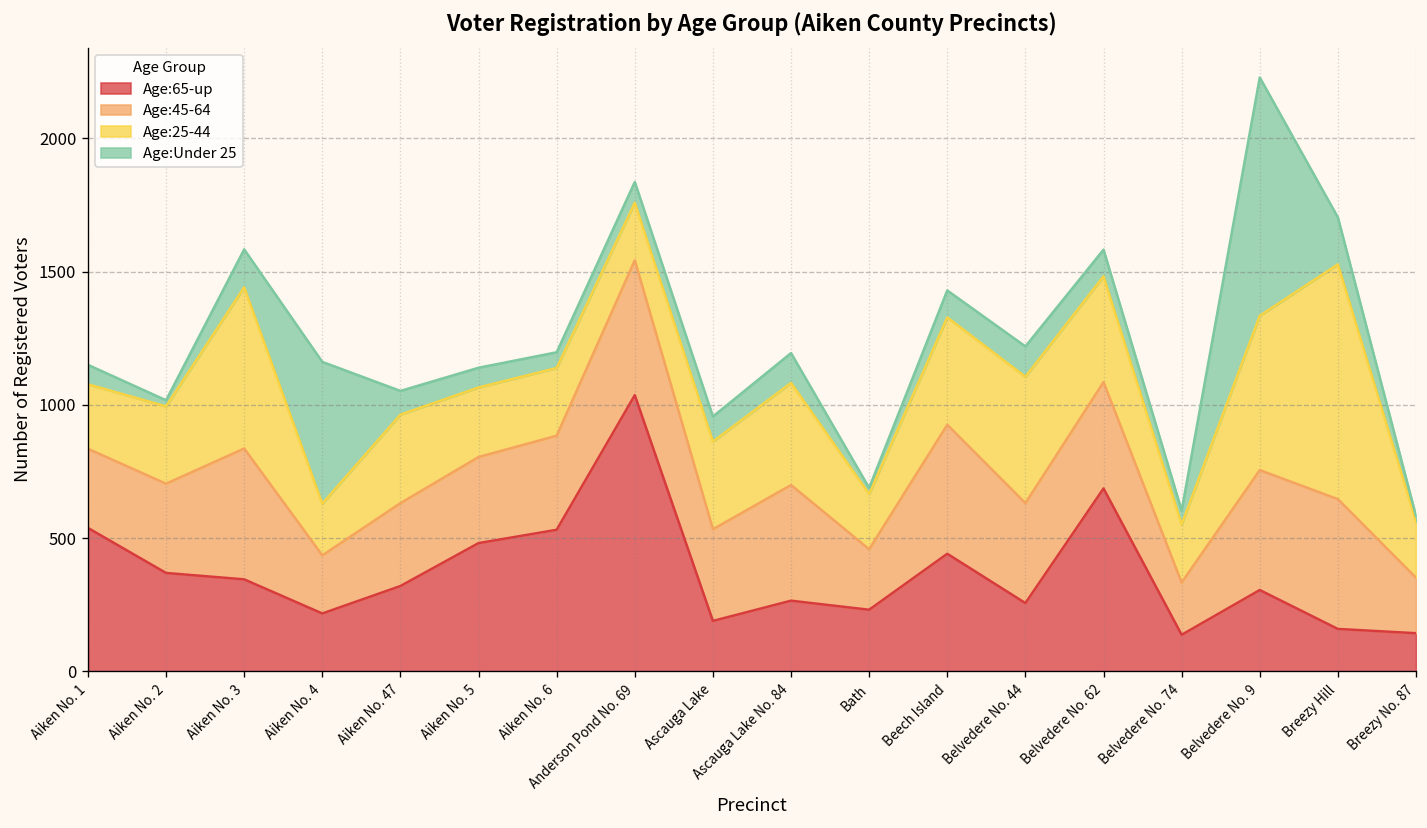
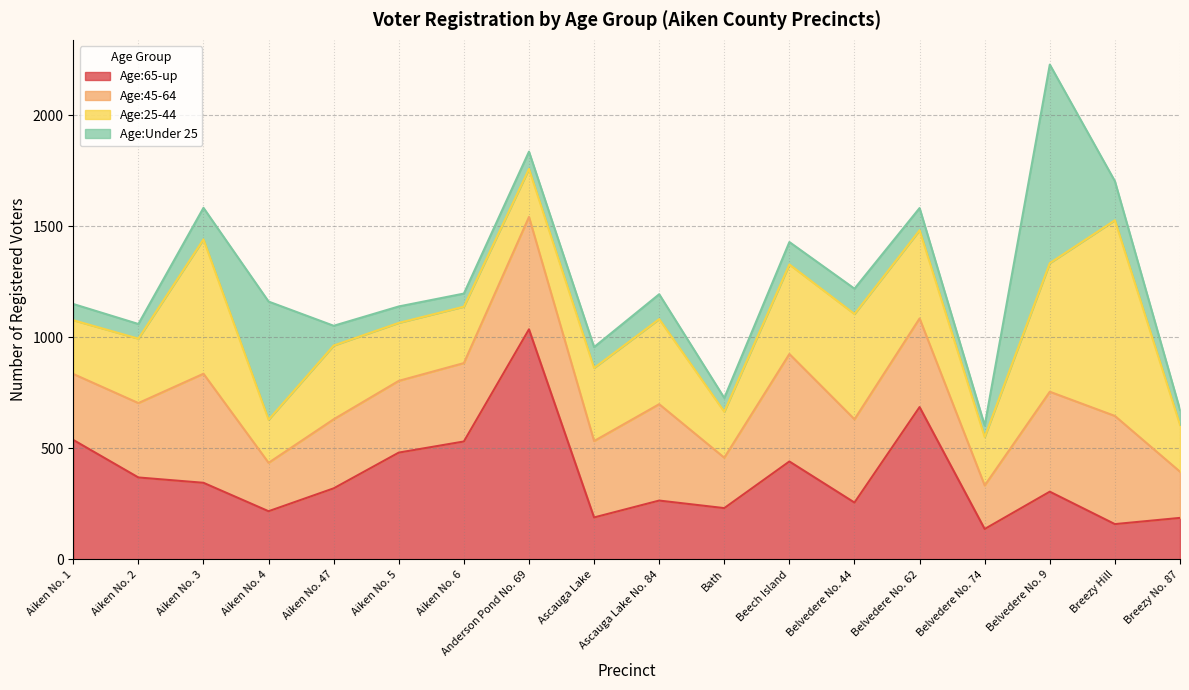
Age:Under 25, Aiken No. 2: 20 -> 70
Age:Under 25, Bath: 20 -> 60
Age:65-up, Breezy No. 87: 140 -> 190
Age:Under 25, Breezy No. 87: 20 -> 70
